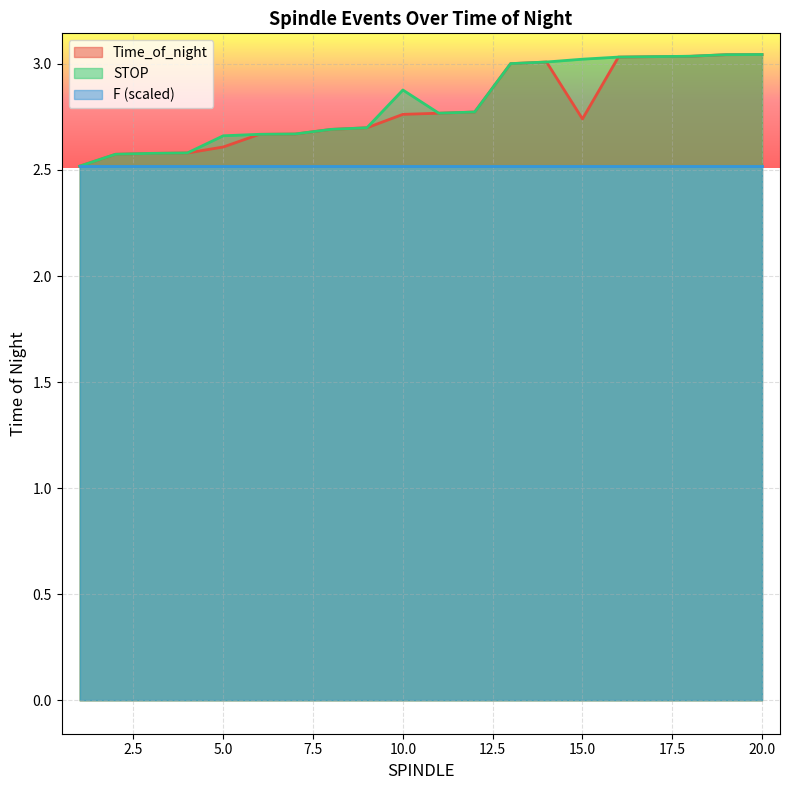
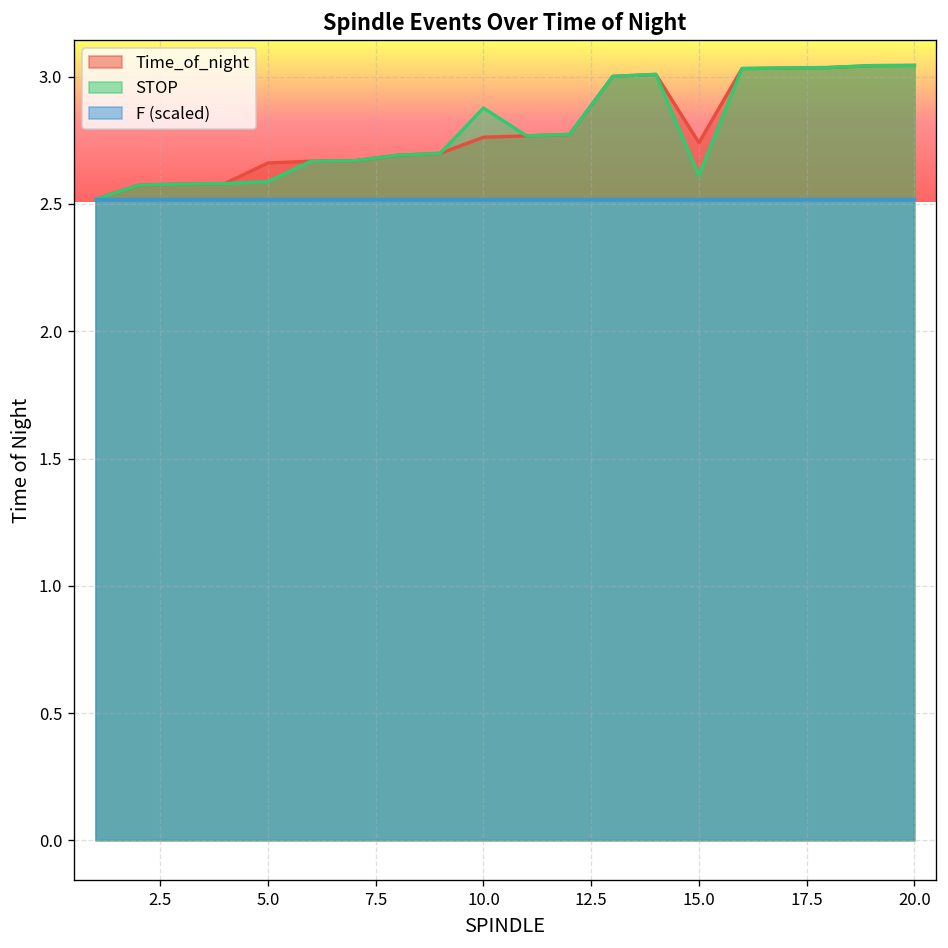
Time_of_night, 5.0: 2.61 -> 2.66
STOP, 5.0: 2.66 -> 2.59
STOP, 15.0: 3.02 -> 2.61
